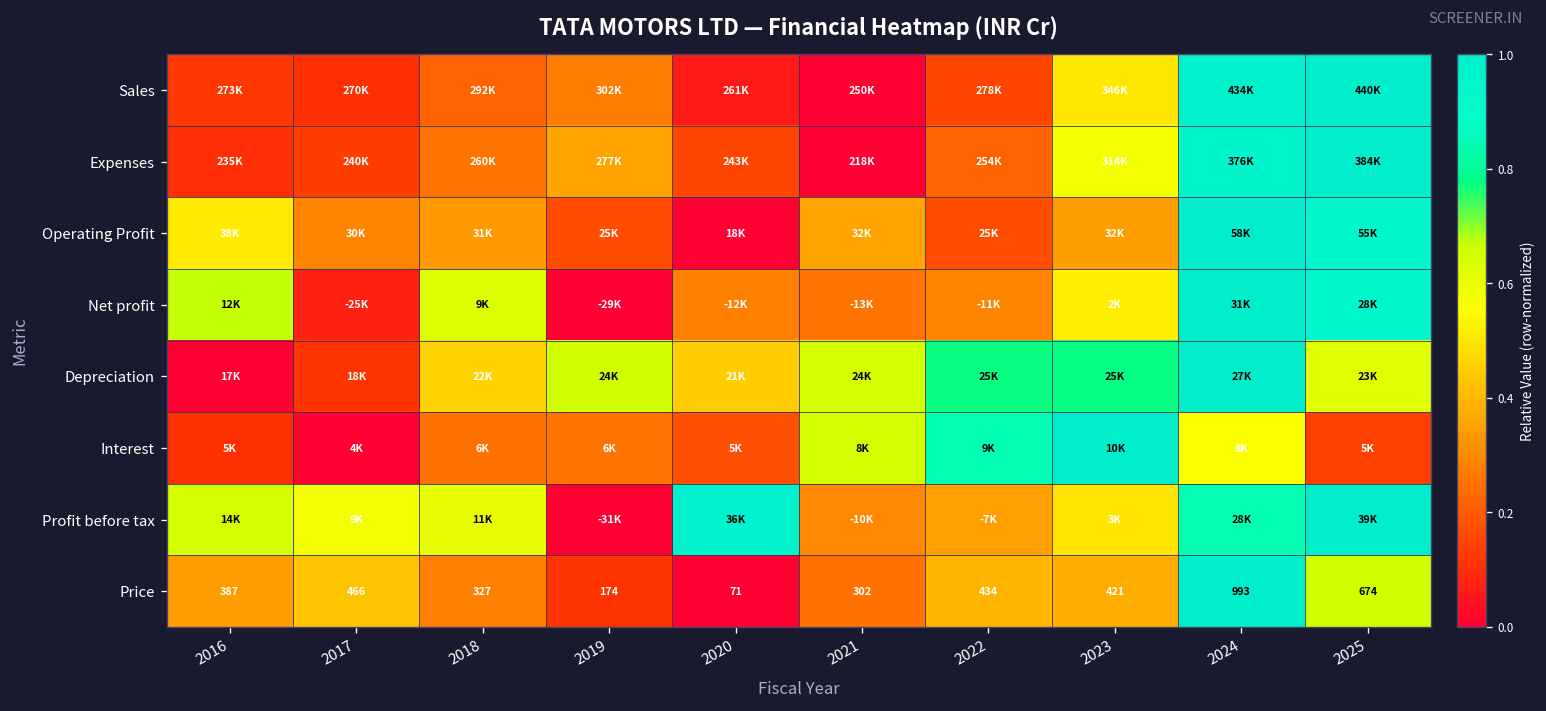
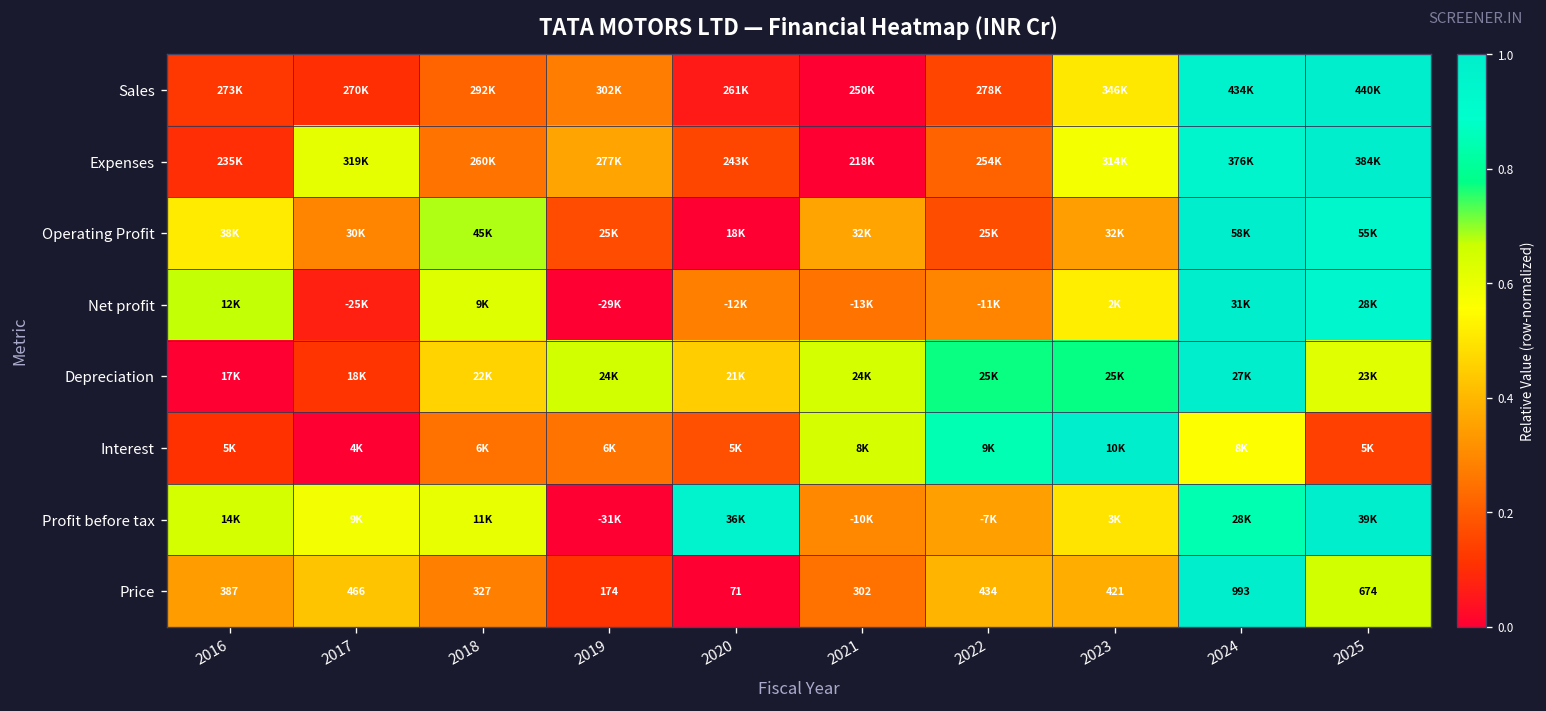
Expenses, 2017: 240K -> 319K
Operating Profit, 2018: 31K -> 45K
